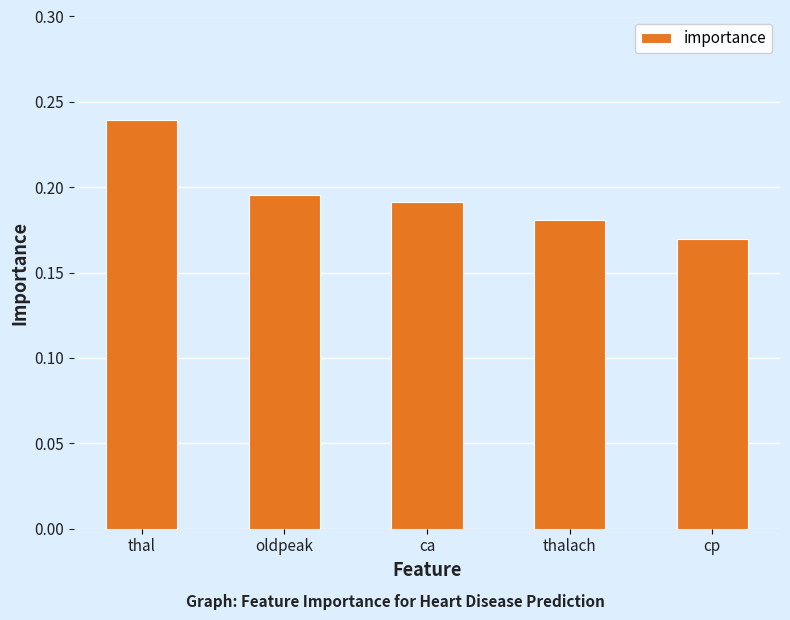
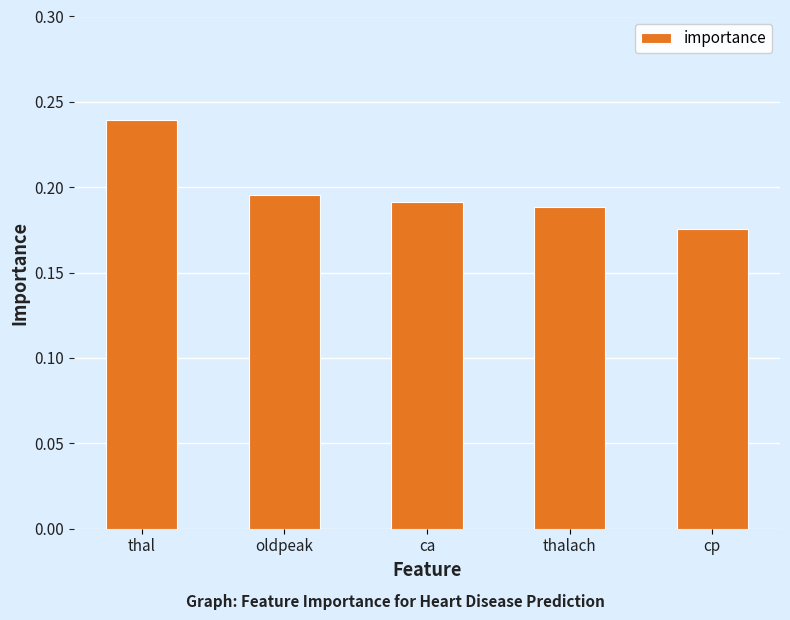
thalach: 0.181 -> 0.188
cp: 0.170 -> 0.175
